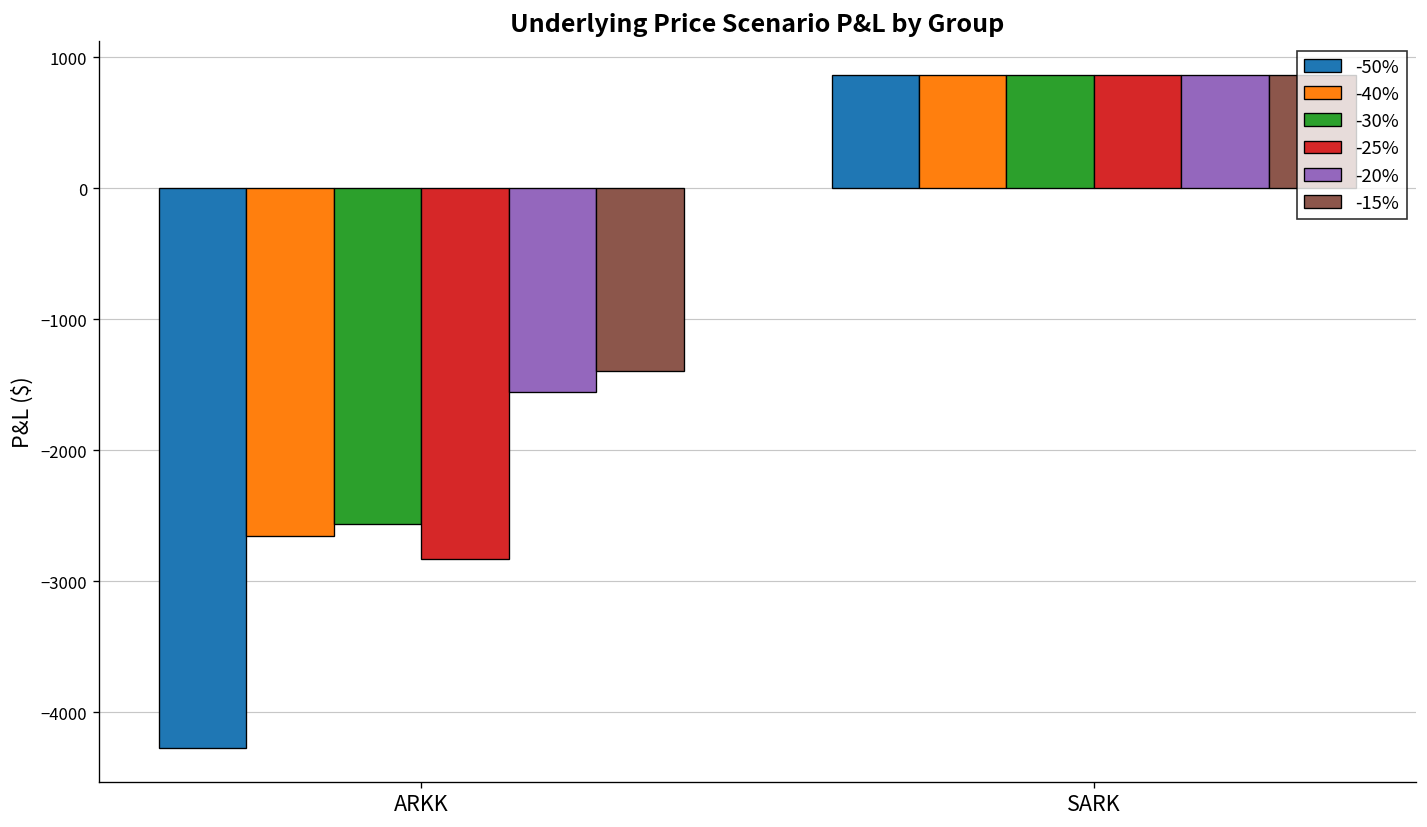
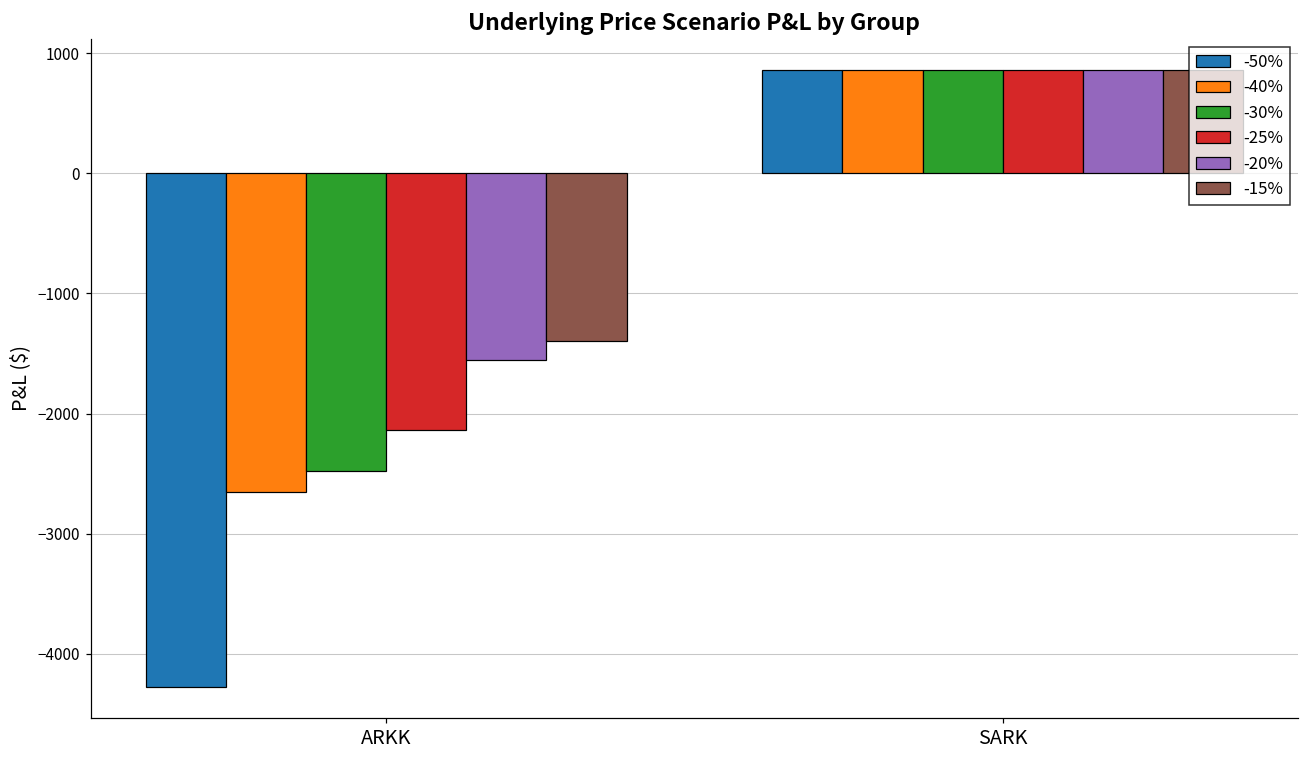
-30%, ARKK: -2570 -> -2480
-25%, ARKK: -2830 -> -2140
